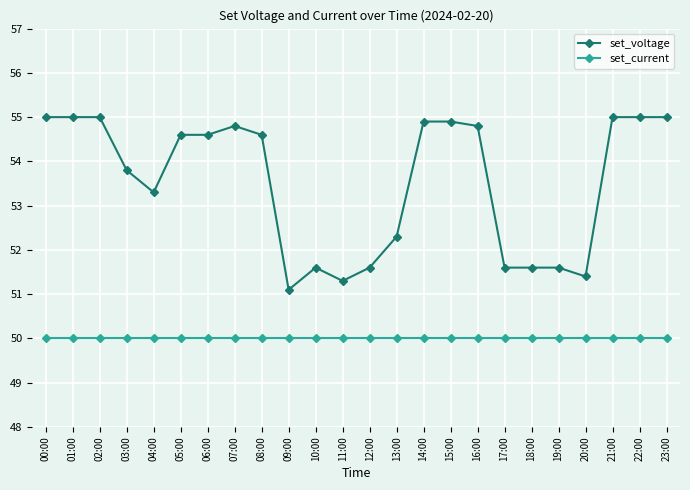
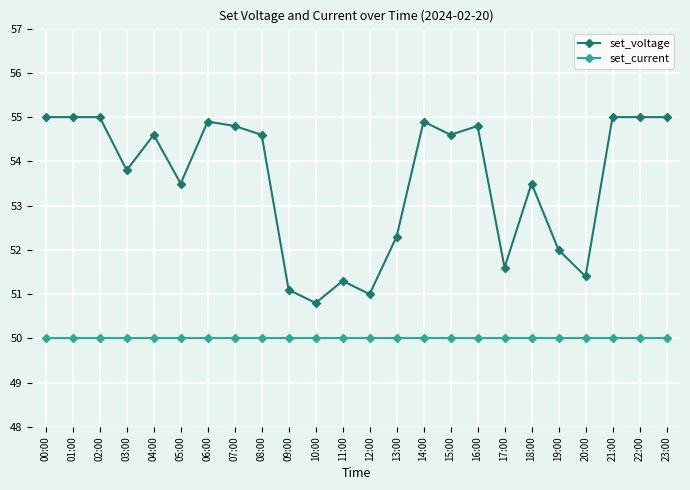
set_voltage, 04:00: 53.3 -> 54.6
set_voltage, 05:00: 54.6 -> 53.5
set_voltage, 06:00: 54.6 -> 54.9
set_voltage, 10:00: 51.6 -> 50.8
set_voltage, 12:00: 51.6 -> 51.0
set_voltage, 15:00: 54.9 -> 54.6
set_voltage, 18:00: 51.6 -> 53.5
set_voltage, 19:00: 51.6 -> 52.0
